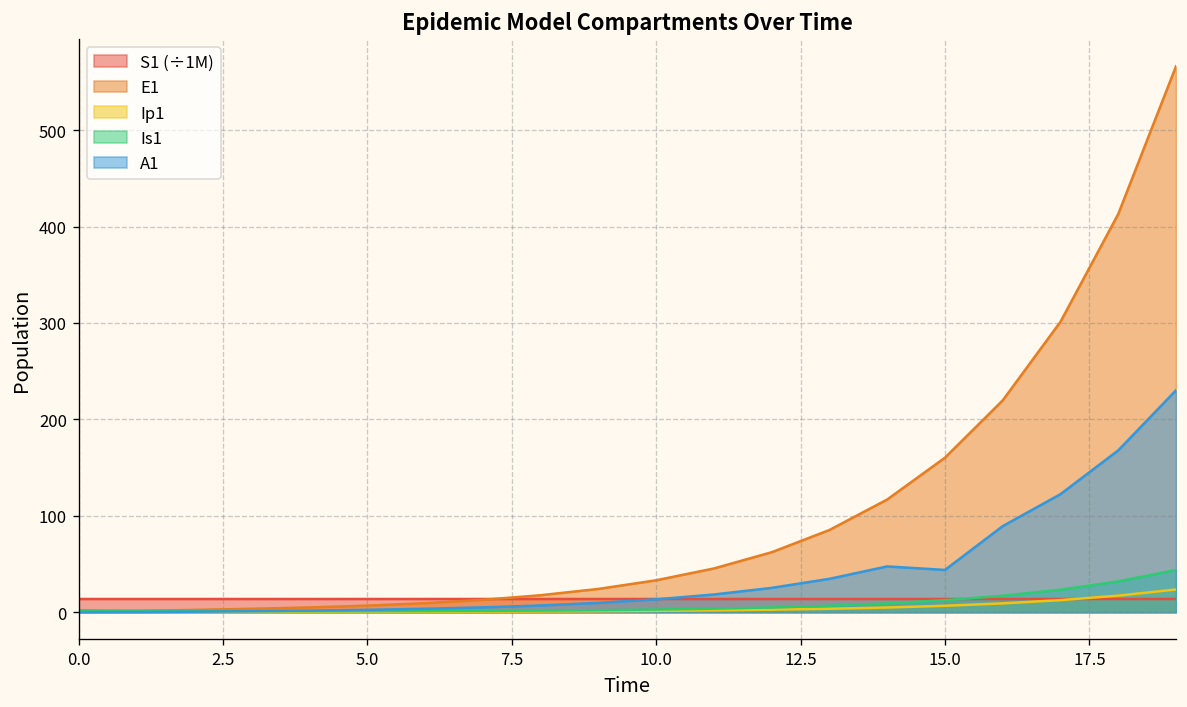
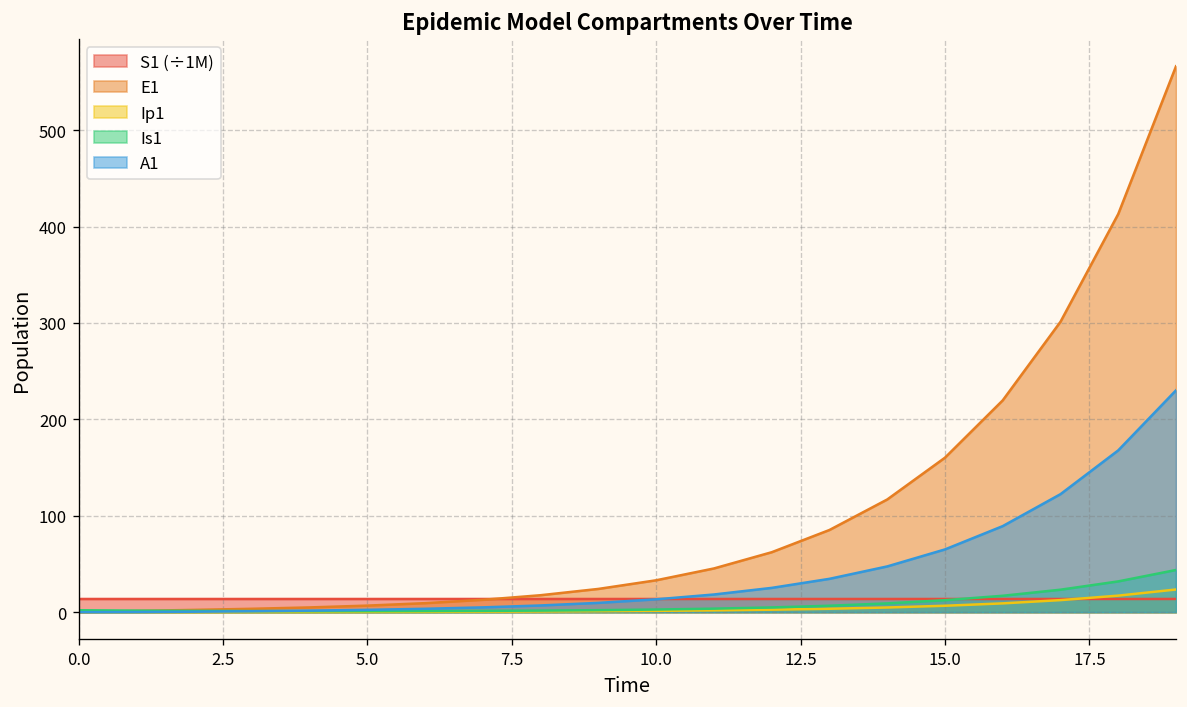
A1, 15.0: 40 -> 70
